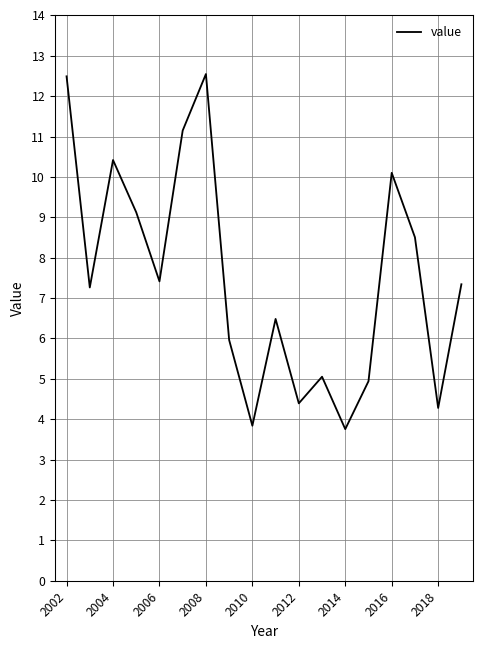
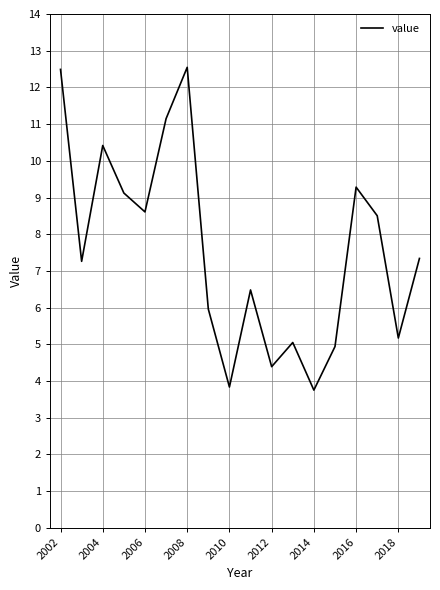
2006: 7.4 -> 8.6
2016: 10.1 -> 9.3
2018: 4.3 -> 5.2
